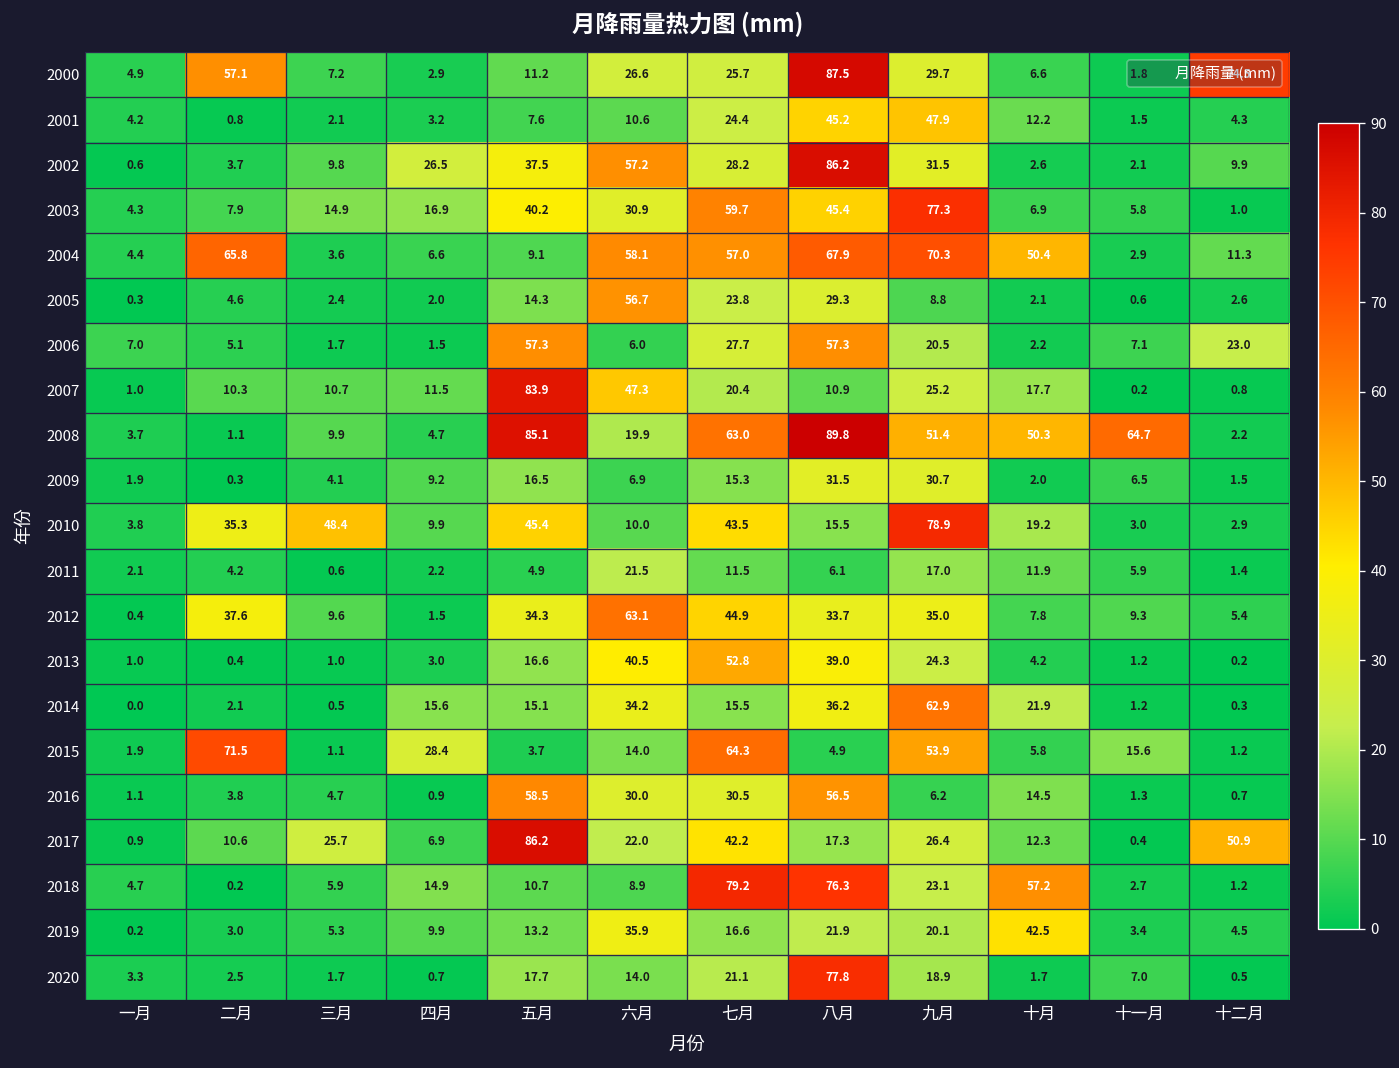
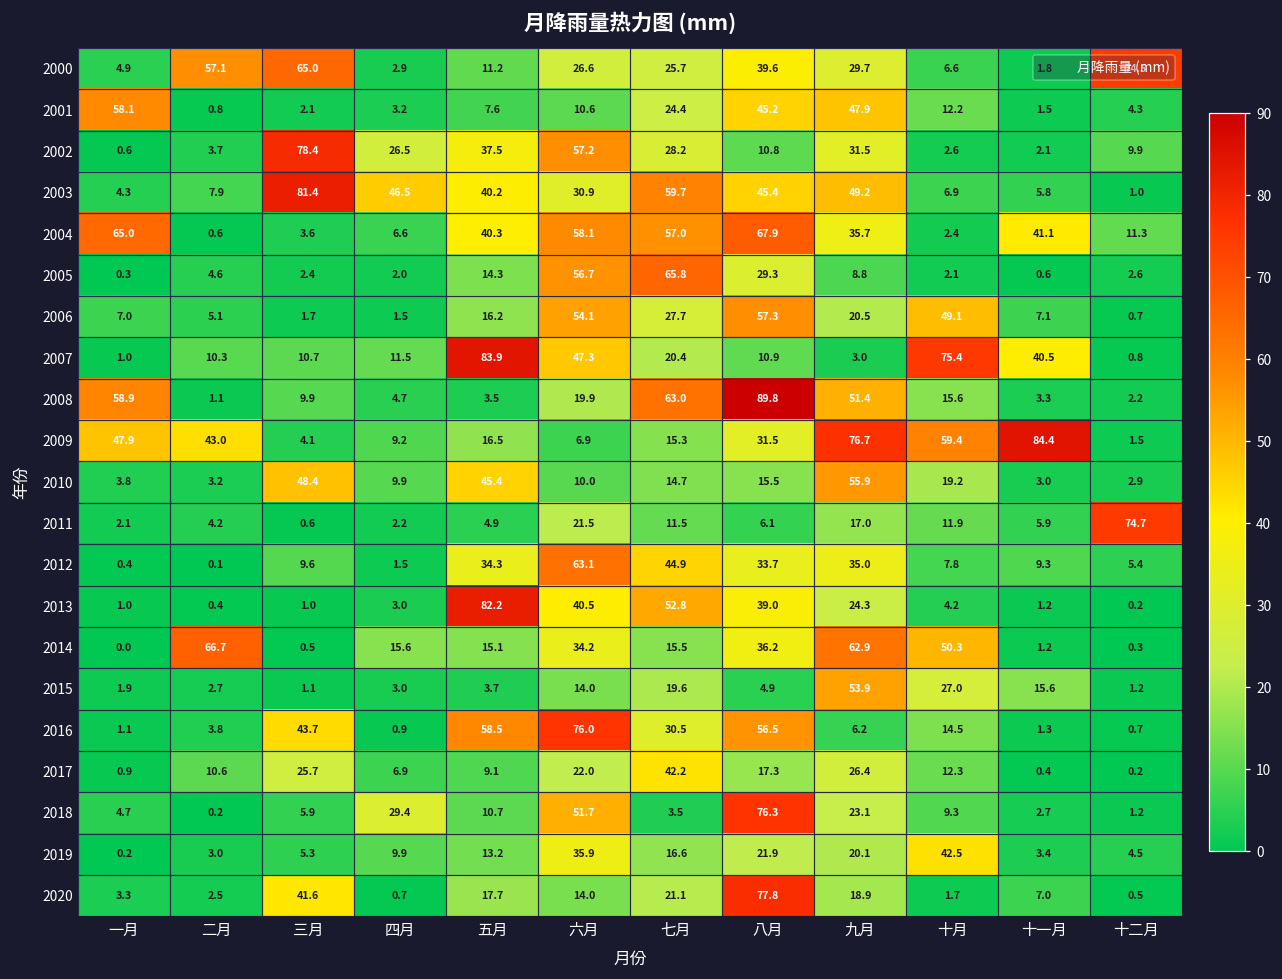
2000, 三月: 7.2 -> 65.0
2000, 八月: 87.5 -> 39.6
2001, 一月: 4.2 -> 58.1
2002, 三月: 9.8 -> 78.4
2002, 八月: 86.2 -> 10.8
2003, 三月: 14.9 -> 81.4
2003, 四月: 16.9 -> 46.5
2003, 九月: 77.3 -> 49.2
2004, 一月: 4.4 -> 65.0
2004, 二月: 65.8 -> 0.6
2004, 五月: 9.1 -> 40.3
2004, 九月: 70.3 -> 35.7
2004, 十月: 50.4 -> 2.4
2004, 十一月: 2.9 -> 41.1
2005, 七月: 23.8 -> 65.8
2006, 五月: 57.3 -> 16.2
2006, 六月: 6.0 -> 54.1
2006, 十月: 2.2 -> 49.1
2006, 十二月: 23.0 -> 0.7
2007, 九月: 25.2 -> 3.0
2007, 十月: 17.7 -> 75.4
2007, 十一月: 0.2 -> 40.5
2008, 一月: 3.7 -> 58.9
2008, 五月: 85.1 -> 3.5
2008, 十月: 50.3 -> 15.6
2008, 十一月: 64.7 -> 3.3
2009, 一月: 1.9 -> 47.9
2009, 二月: 0.3 -> 43.0
2009, 九月: 30.7 -> 76.7
2009, 十月: 2.0 -> 59.4
2009, 十一月: 6.5 -> 84.4
2010, 二月: 35.3 -> 3.2
2010, 七月: 43.5 -> 14.7
2010, 九月: 78.9 -> 55.9
2011, 十二月: 1.4 -> 74.7
2012, 二月: 37.6 -> 0.1
2013, 五月: 16.6 -> 82.2
2014, 二月: 2.1 -> 66.7
2014, 十月: 21.9 -> 50.3
2015, 二月: 71.5 -> 2.7
2015, 四月: 28.4 -> 3.0
2015, 七月: 64.3 -> 19.6
2015, 十月: 5.8 -> 27.0
2016, 三月: 4.7 -> 43.7
2016, 六月: 30.0 -> 76.0
2017, 五月: 86.2 -> 9.1
2017, 十二月: 50.9 -> 0.2
2018, 四月: 14.9 -> 29.4
2018, 六月: 8.9 -> 51.7
2018, 七月: 79.2 -> 3.5
2018, 十月: 57.2 -> 9.3
2020, 三月: 1.7 -> 41.6
